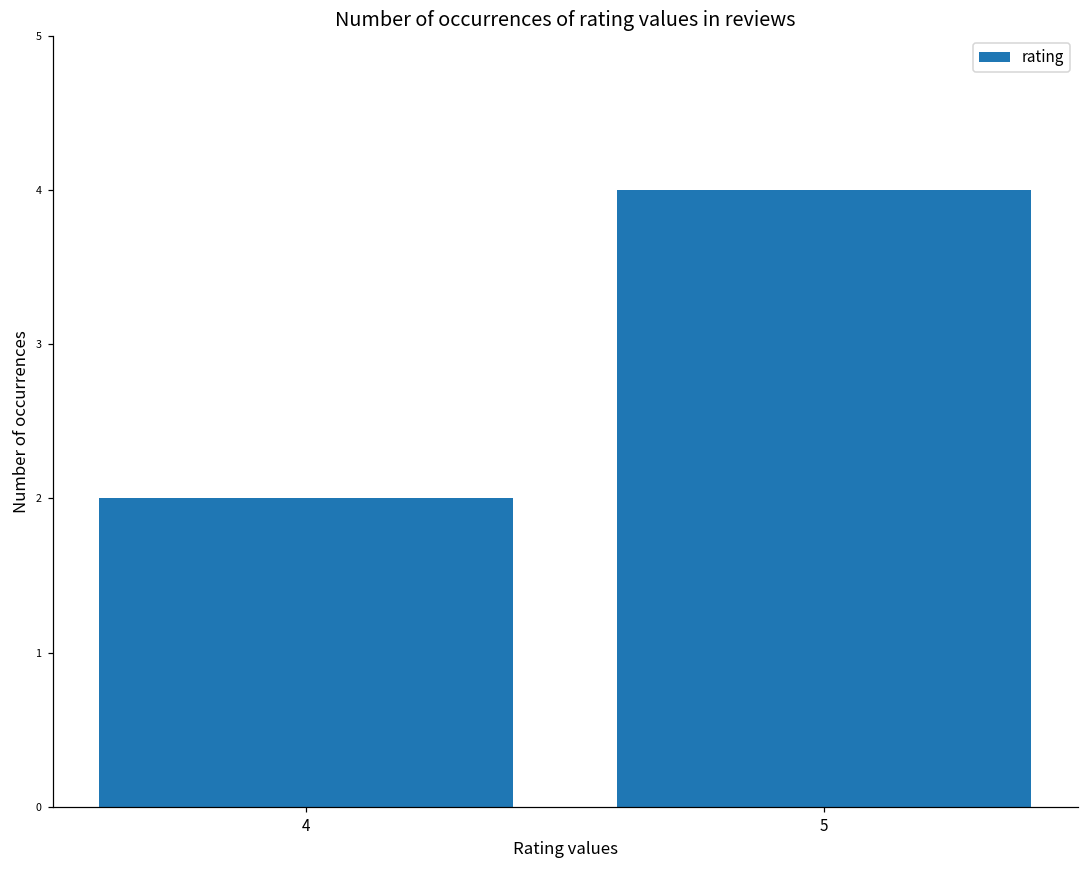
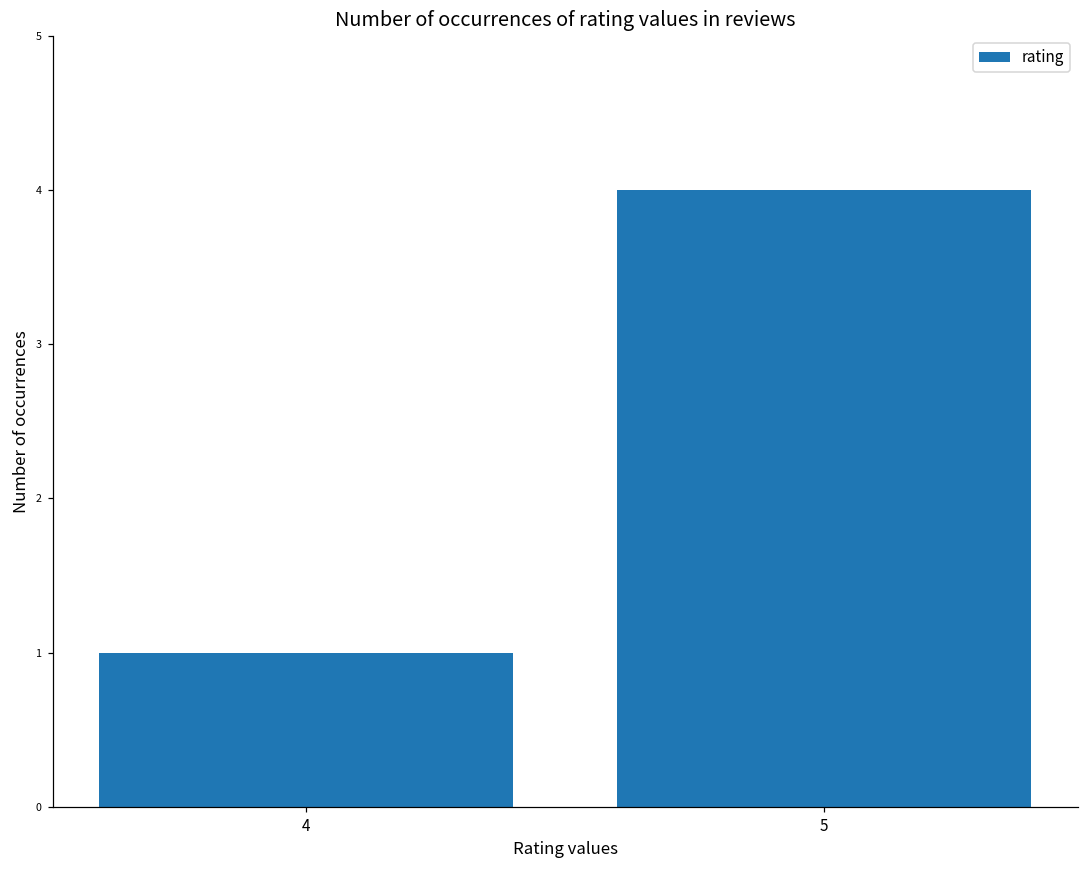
4: 2 -> 1
